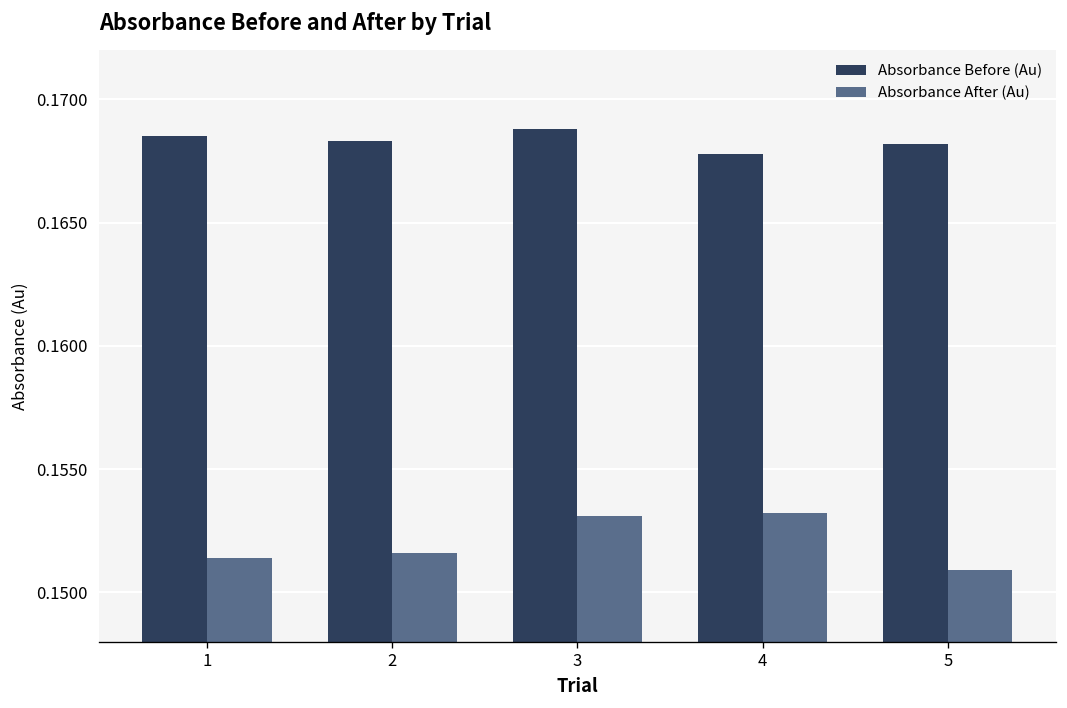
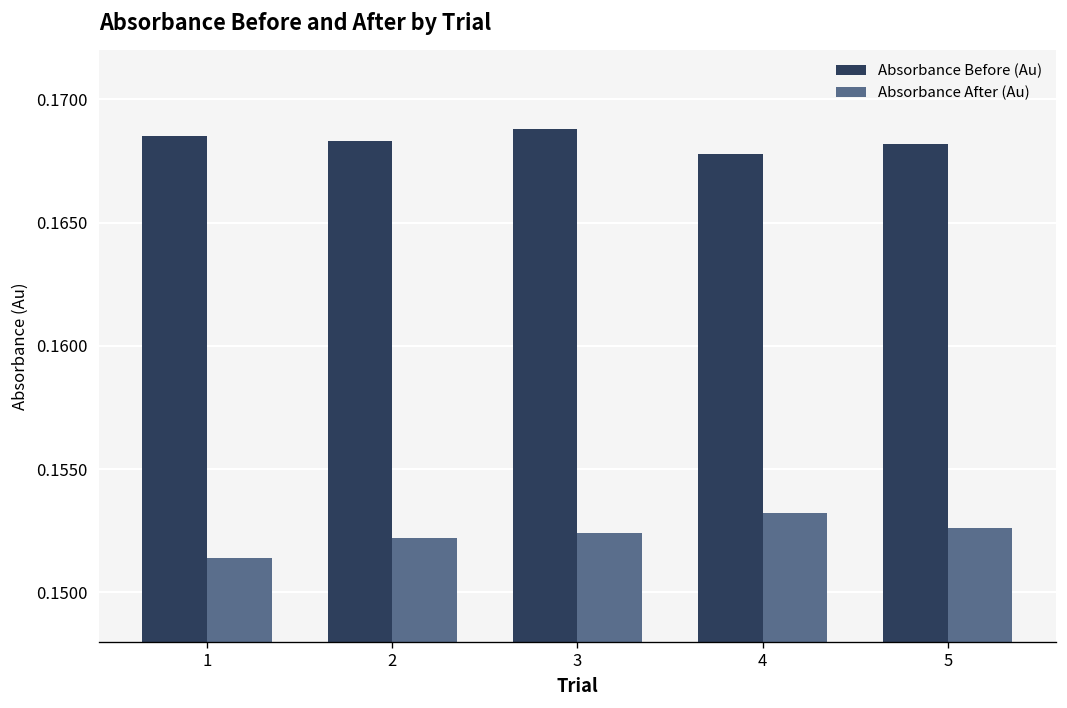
Absorbance After (Au), 2: 0.1516 -> 0.1522
Absorbance After (Au), 3: 0.1531 -> 0.1524
Absorbance After (Au), 5: 0.1509 -> 0.1526
